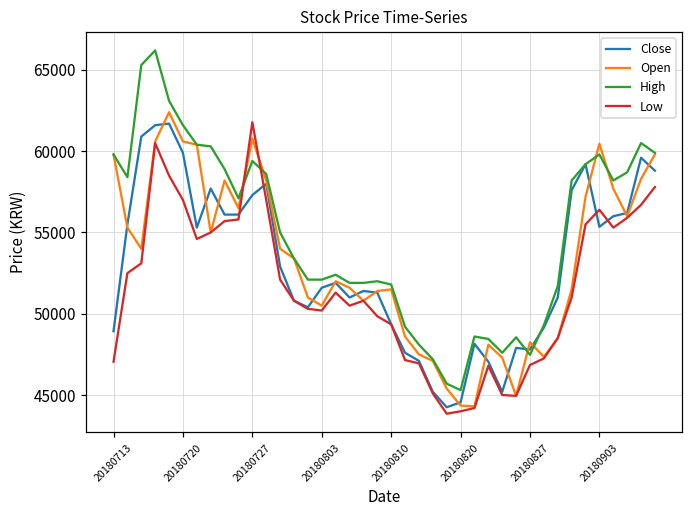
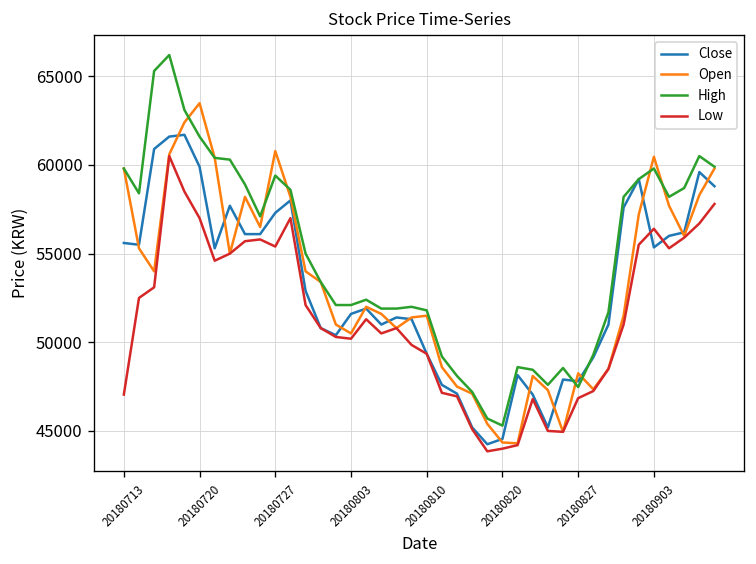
Close, 20180713: 48900 -> 55600
Open, 20180720: 60600 -> 63500
Low, 20180727: 61800 -> 55400
